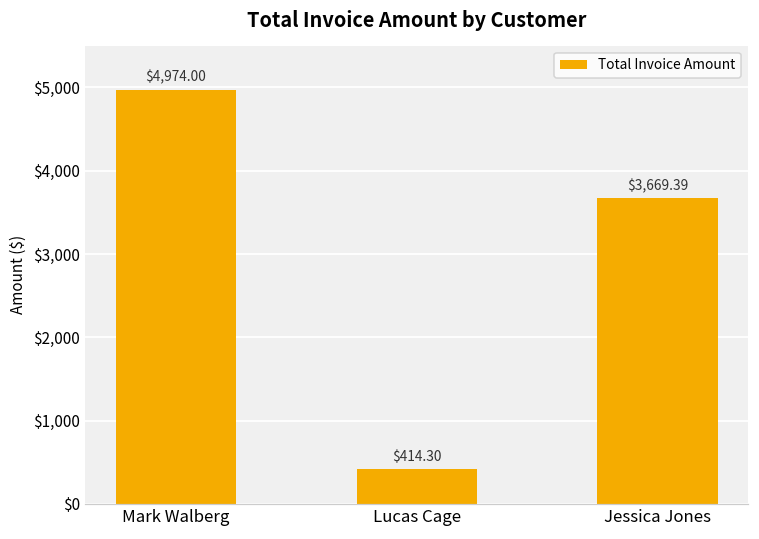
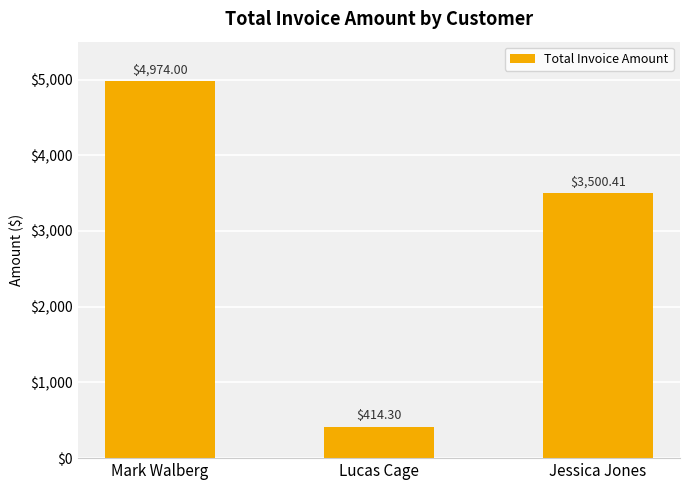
Jessica Jones: $3,669.39 -> $3,500.41
